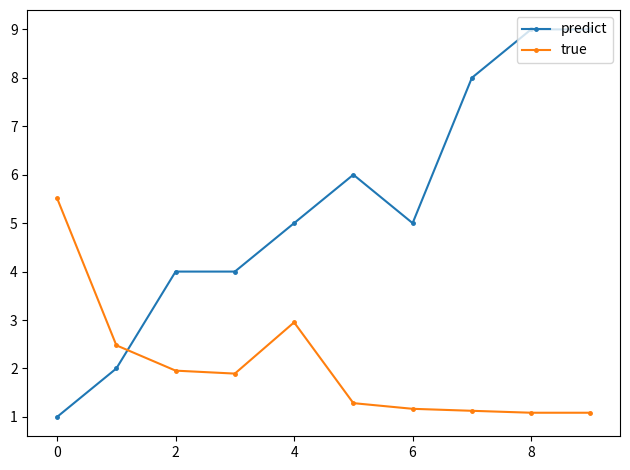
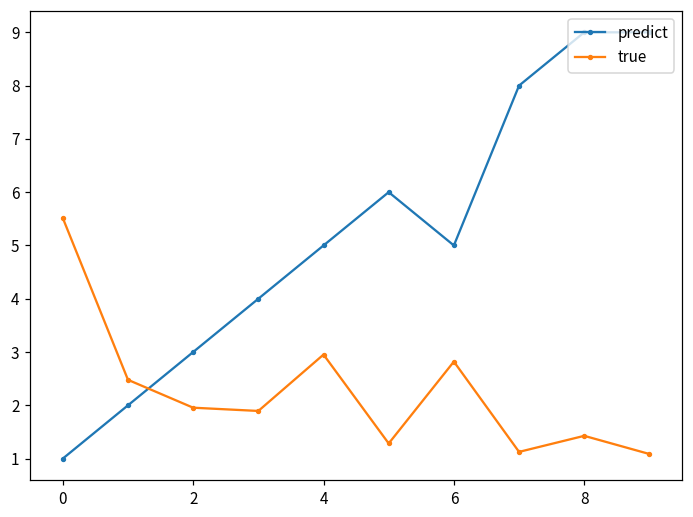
predict, 2: 4 -> 3
true, 6: 1.2 -> 2.8
true, 8: 1.1 -> 1.4
